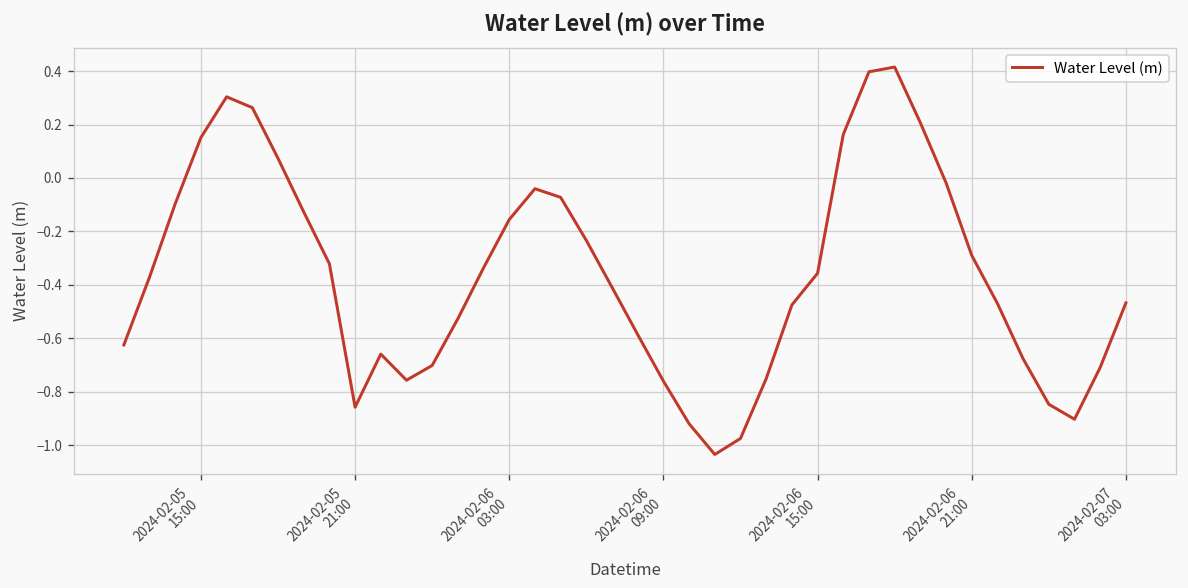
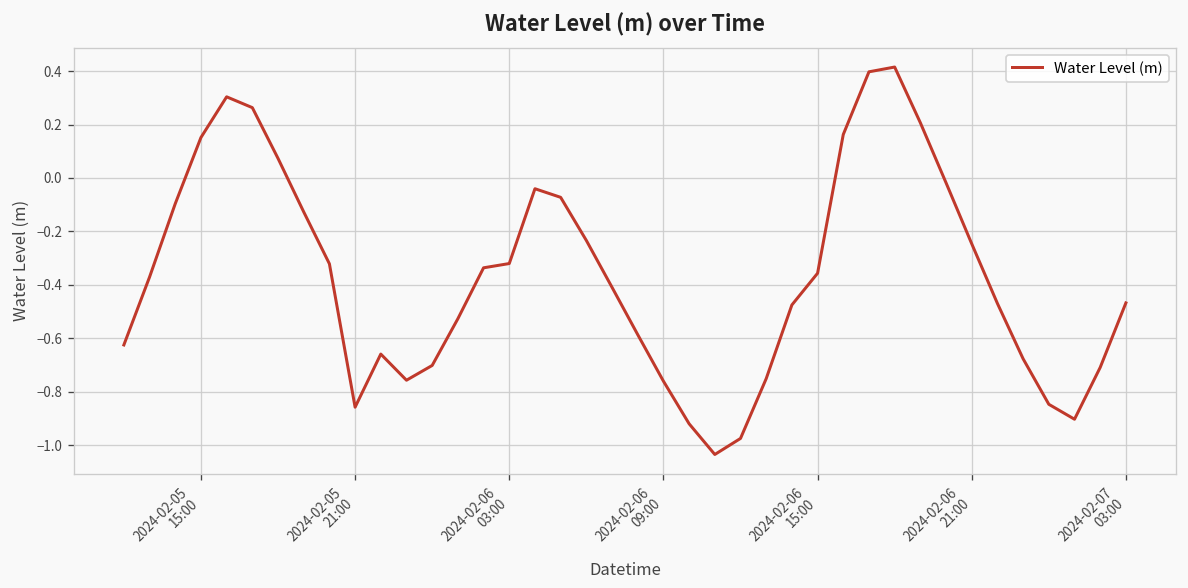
2024-02-06 03:00: -0.16 -> -0.32
2024-02-06 21:00: -0.29 -> -0.25
